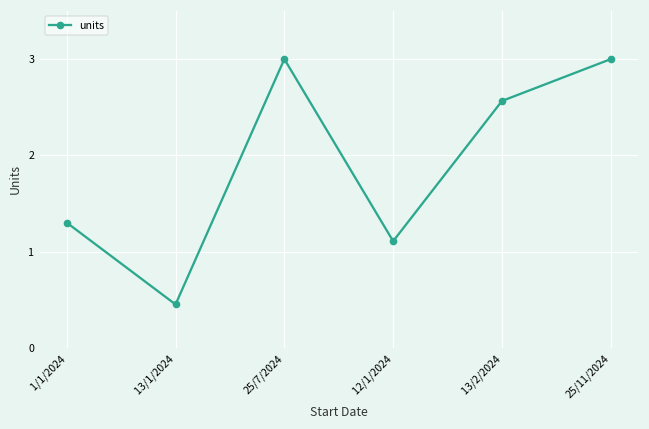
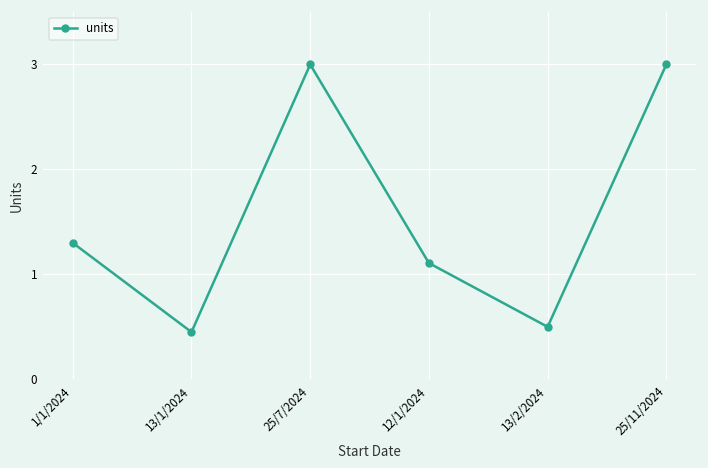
13/2/2024: 2.6 -> 0.5
